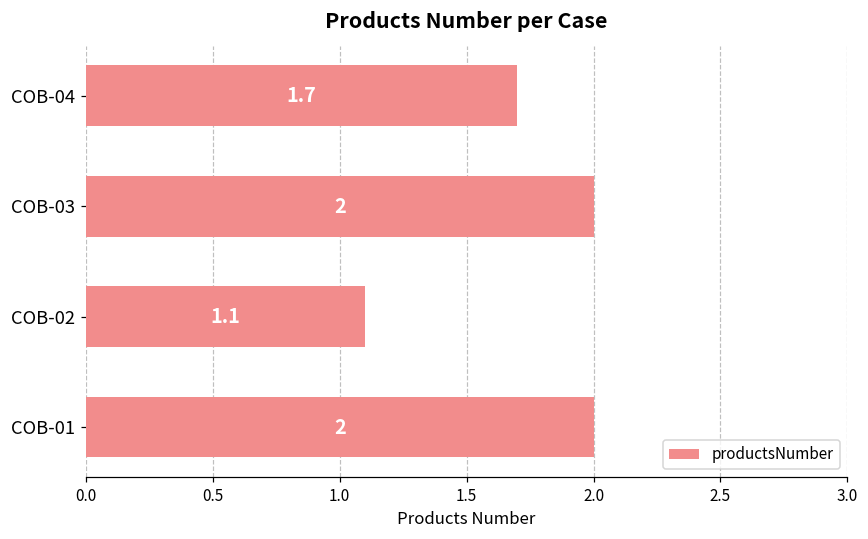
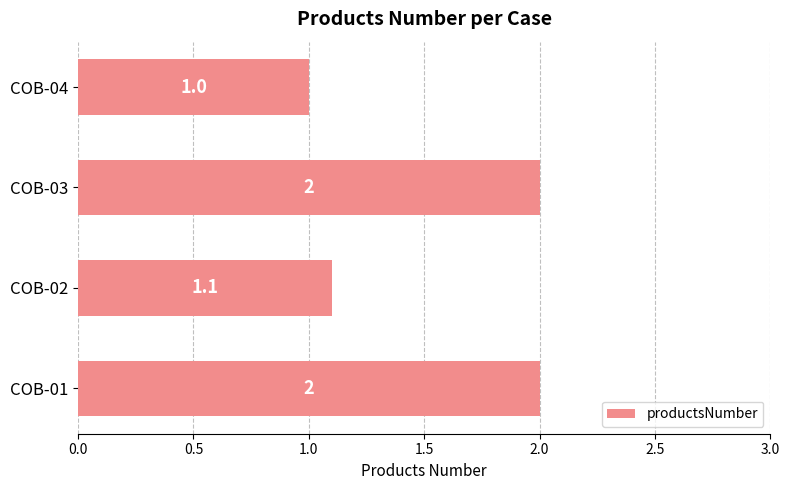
COB-04: 1.7 -> 1.0
